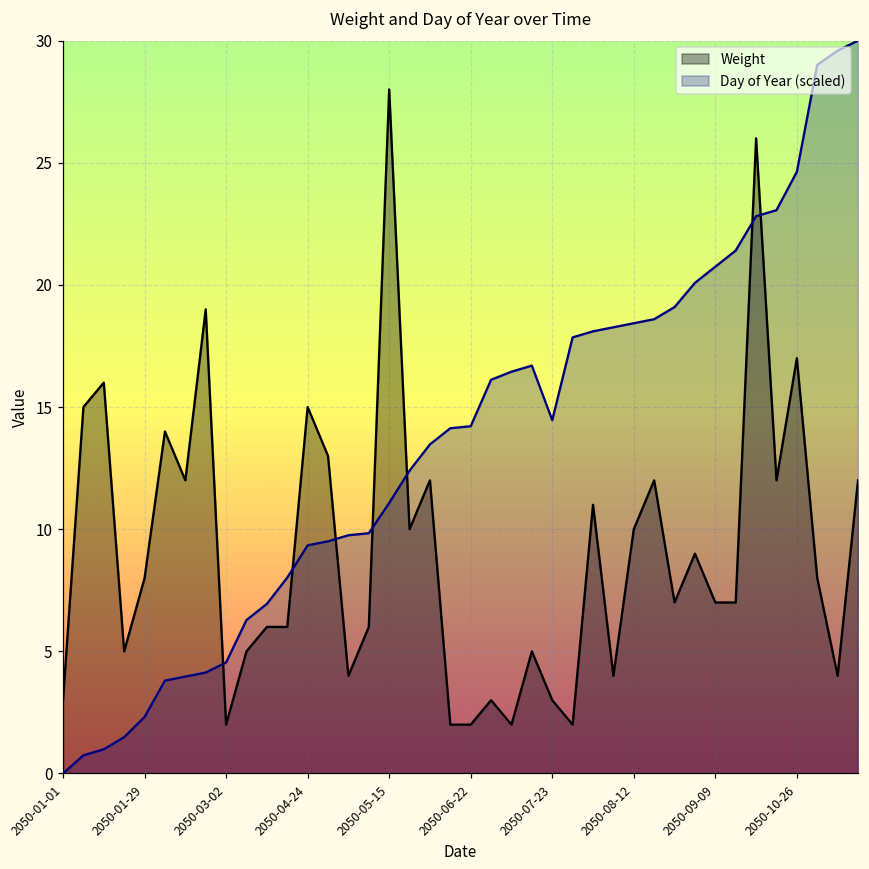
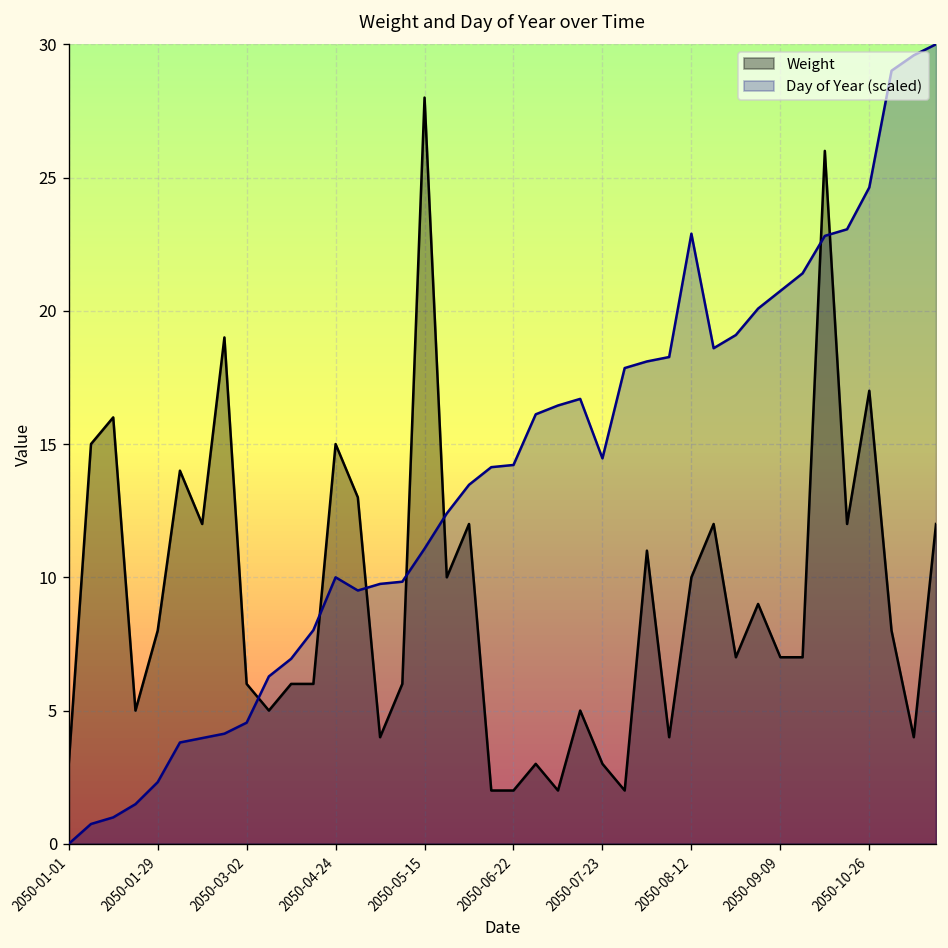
Weight, 2050-03-02: 2 -> 6
Day of Year (scaled), 2050-04-24: 9.3 -> 10.0
Day of Year (scaled), 2050-08-12: 18.4 -> 22.9
